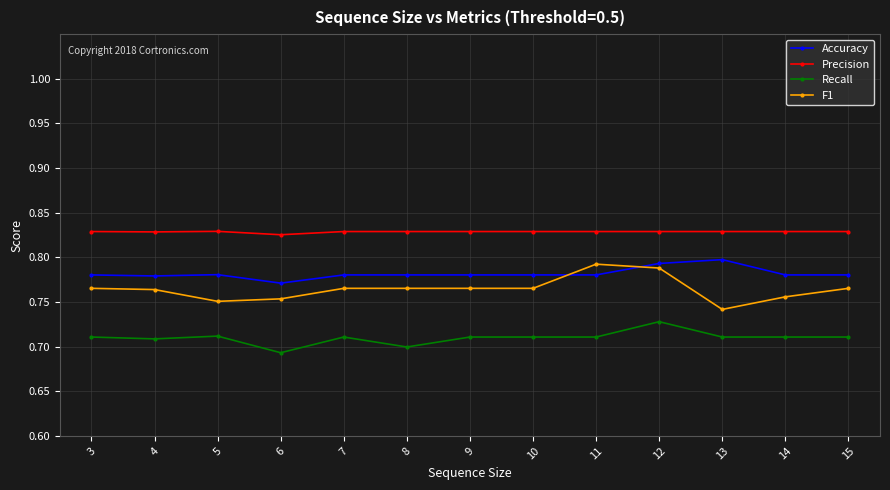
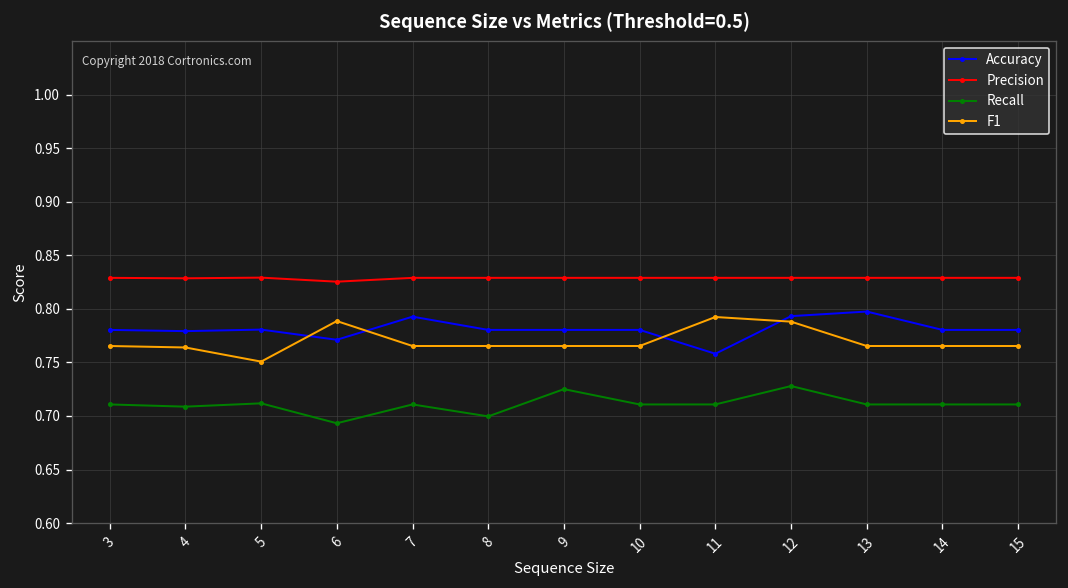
F1, 6: 0.75 -> 0.79
Accuracy, 7: 0.78 -> 0.79
Recall, 9: 0.71 -> 0.73
Accuracy, 11: 0.78 -> 0.76
F1, 13: 0.74 -> 0.77
F1, 14: 0.76 -> 0.77
